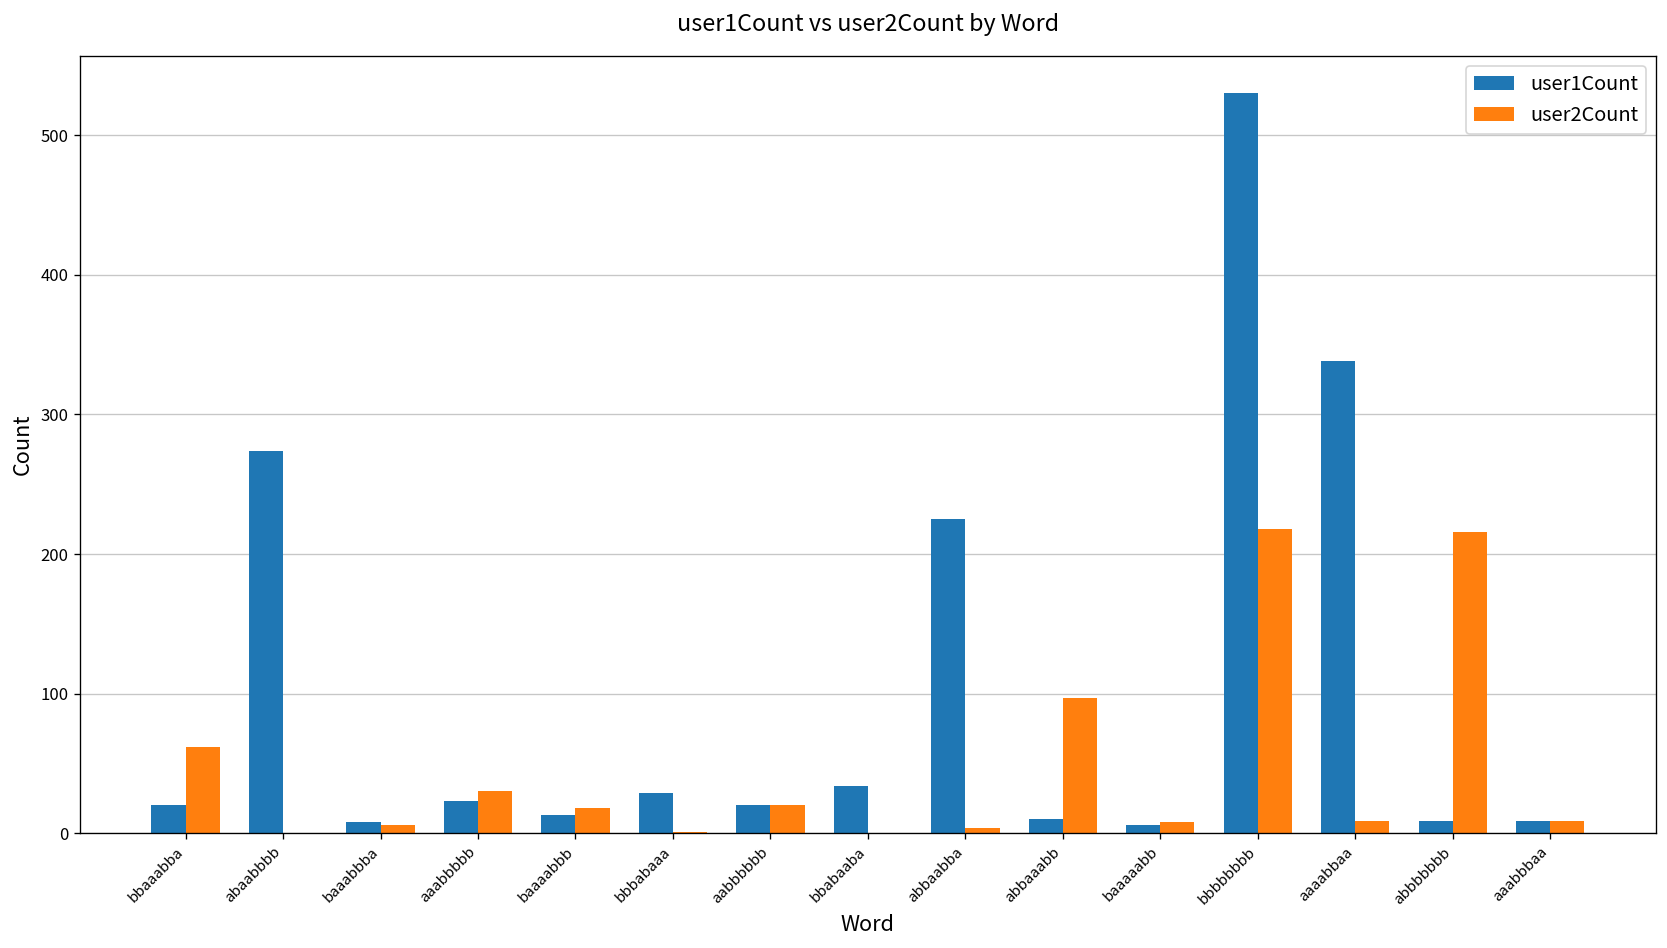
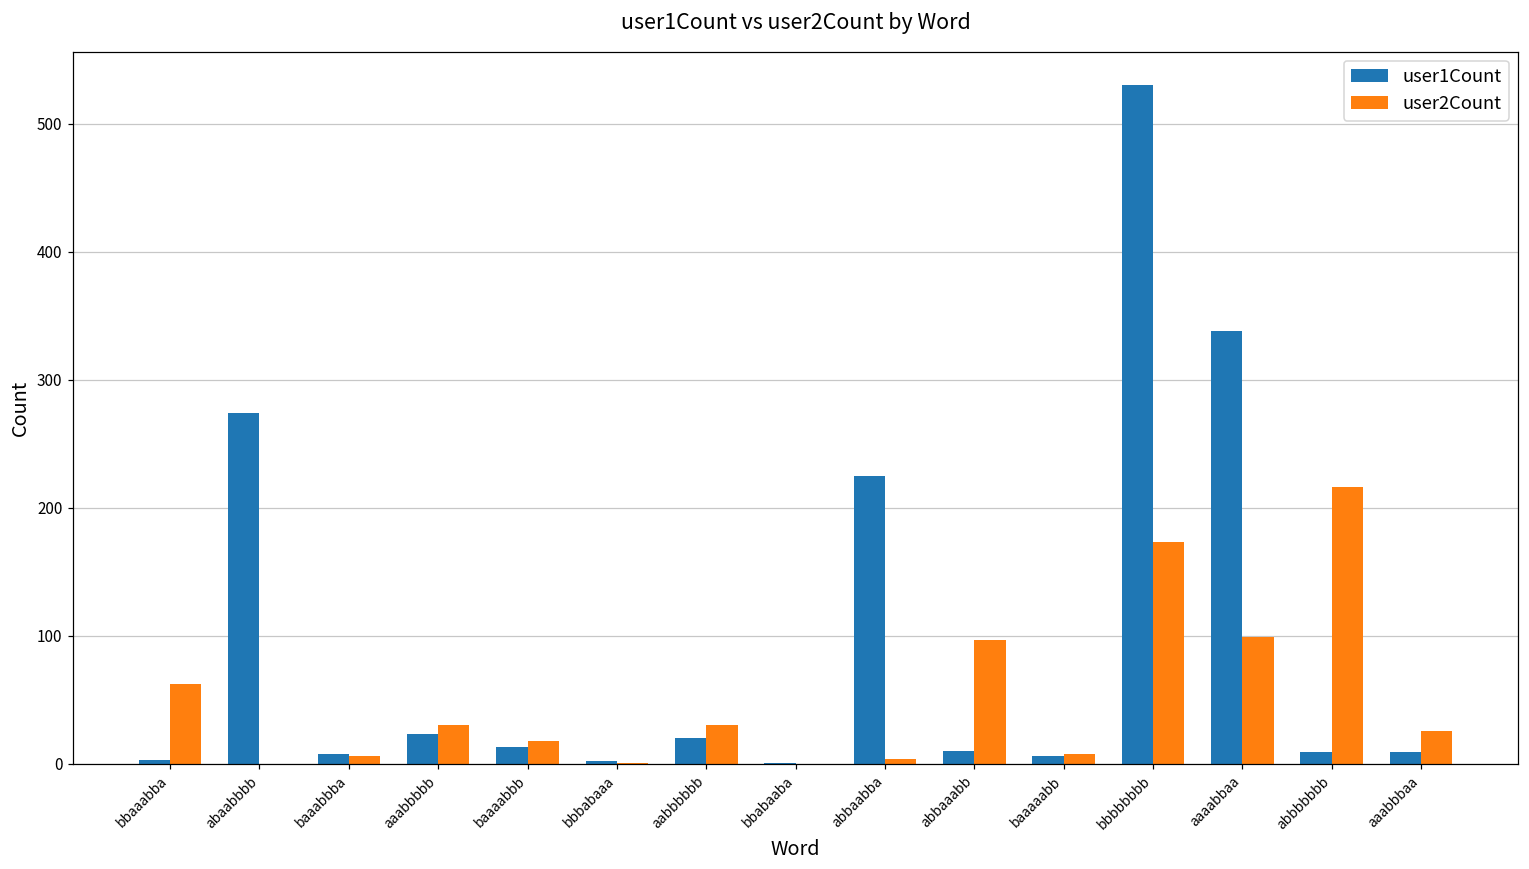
user1Count, bbaaabba: 20 -> 3
user1Count, bbbabaaa: 29 -> 2
user2Count, aabbbbbb: 20 -> 30
user1Count, bbabaaba: 34 -> 1
user2Count, bbbbbbbb: 218 -> 173
user2Count, aaaabbaa: 9 -> 99
user2Count, aaabbbaa: 9 -> 26
